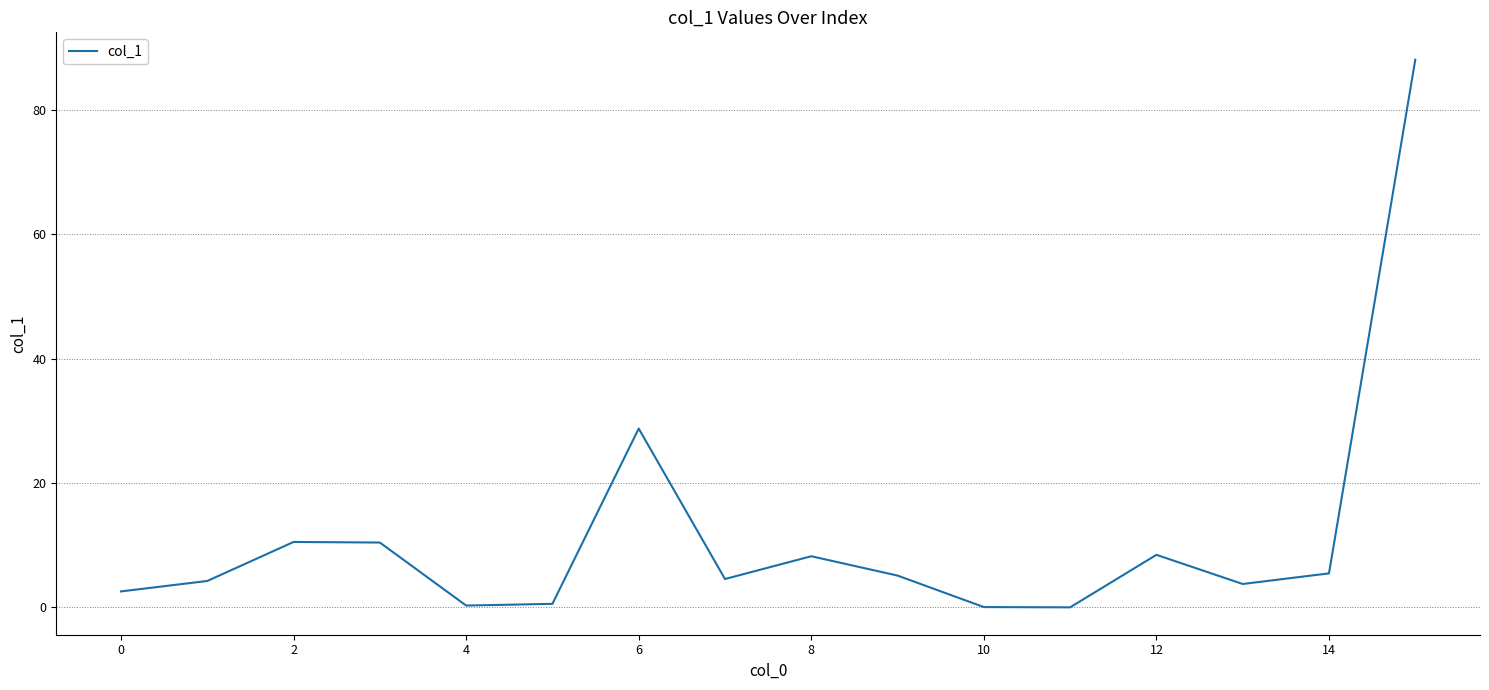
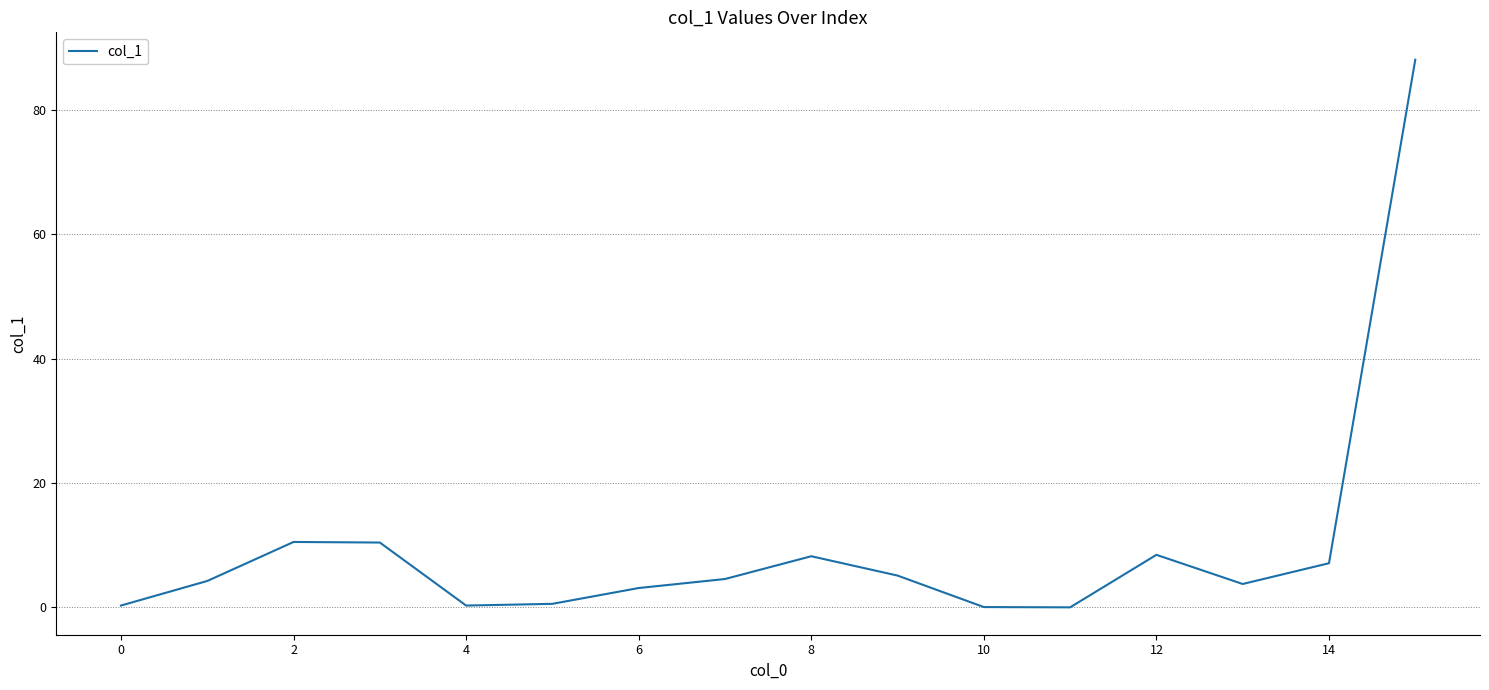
0: 3 -> 0
6: 29 -> 3
14: 5 -> 7
